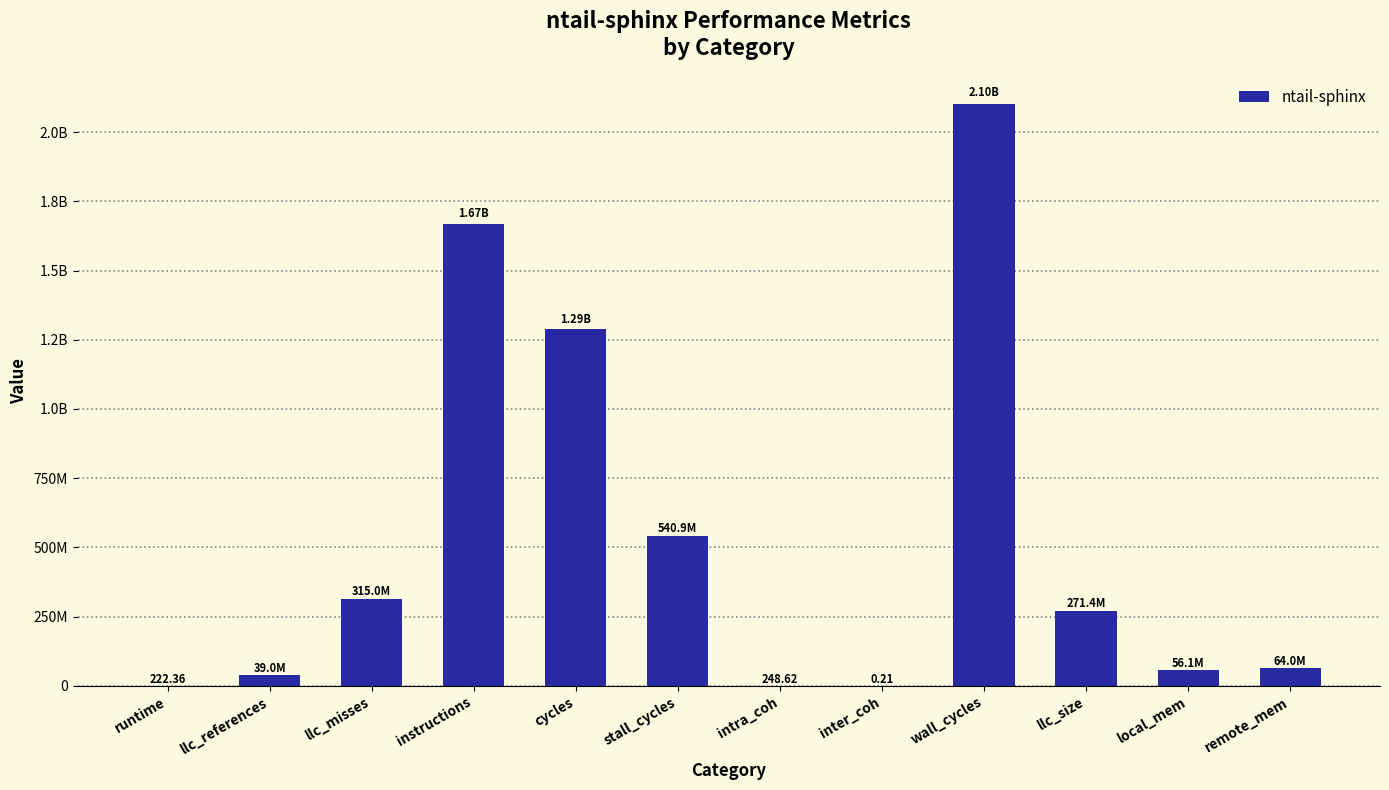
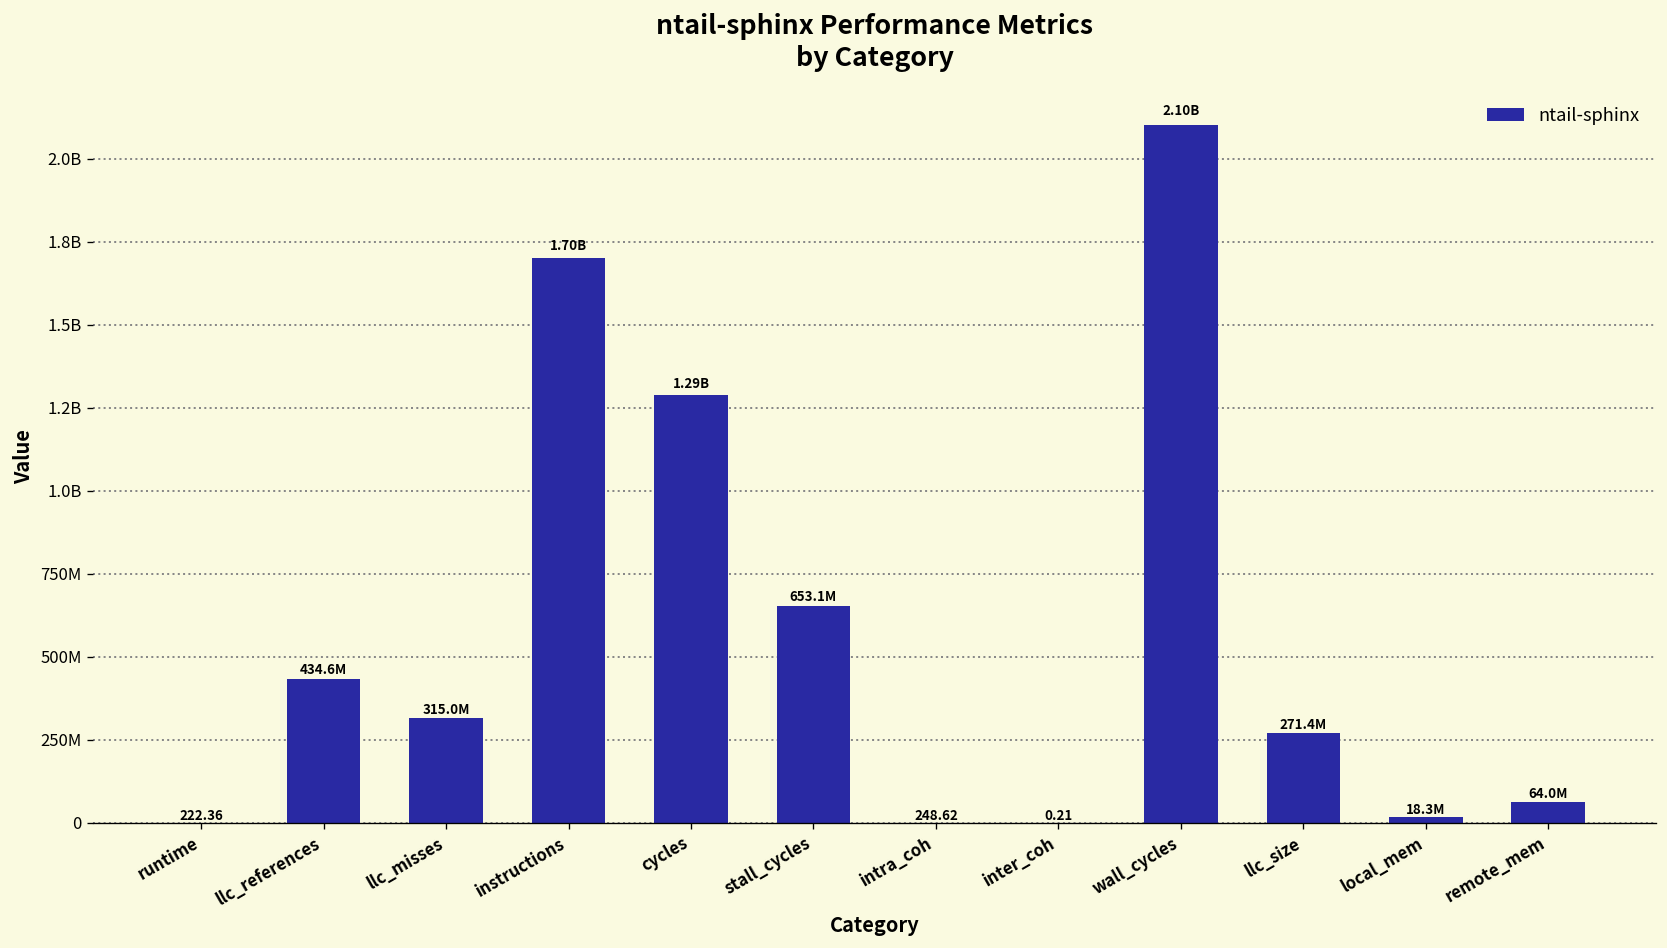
llc_references: 39.0M -> 434.6M
instructions: 1.67B -> 1.70B
stall_cycles: 540.9M -> 653.1M
local_mem: 56.1M -> 18.3M
